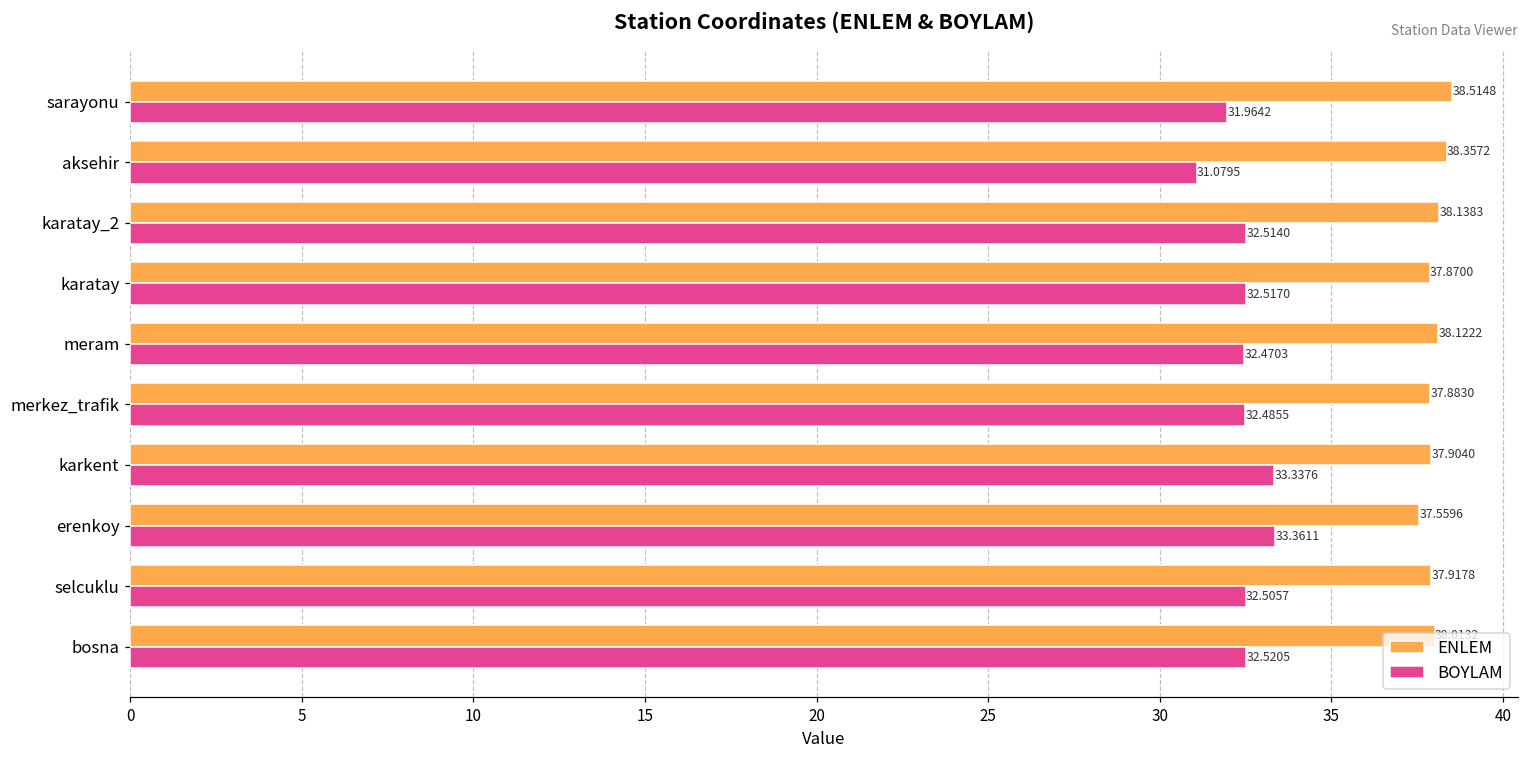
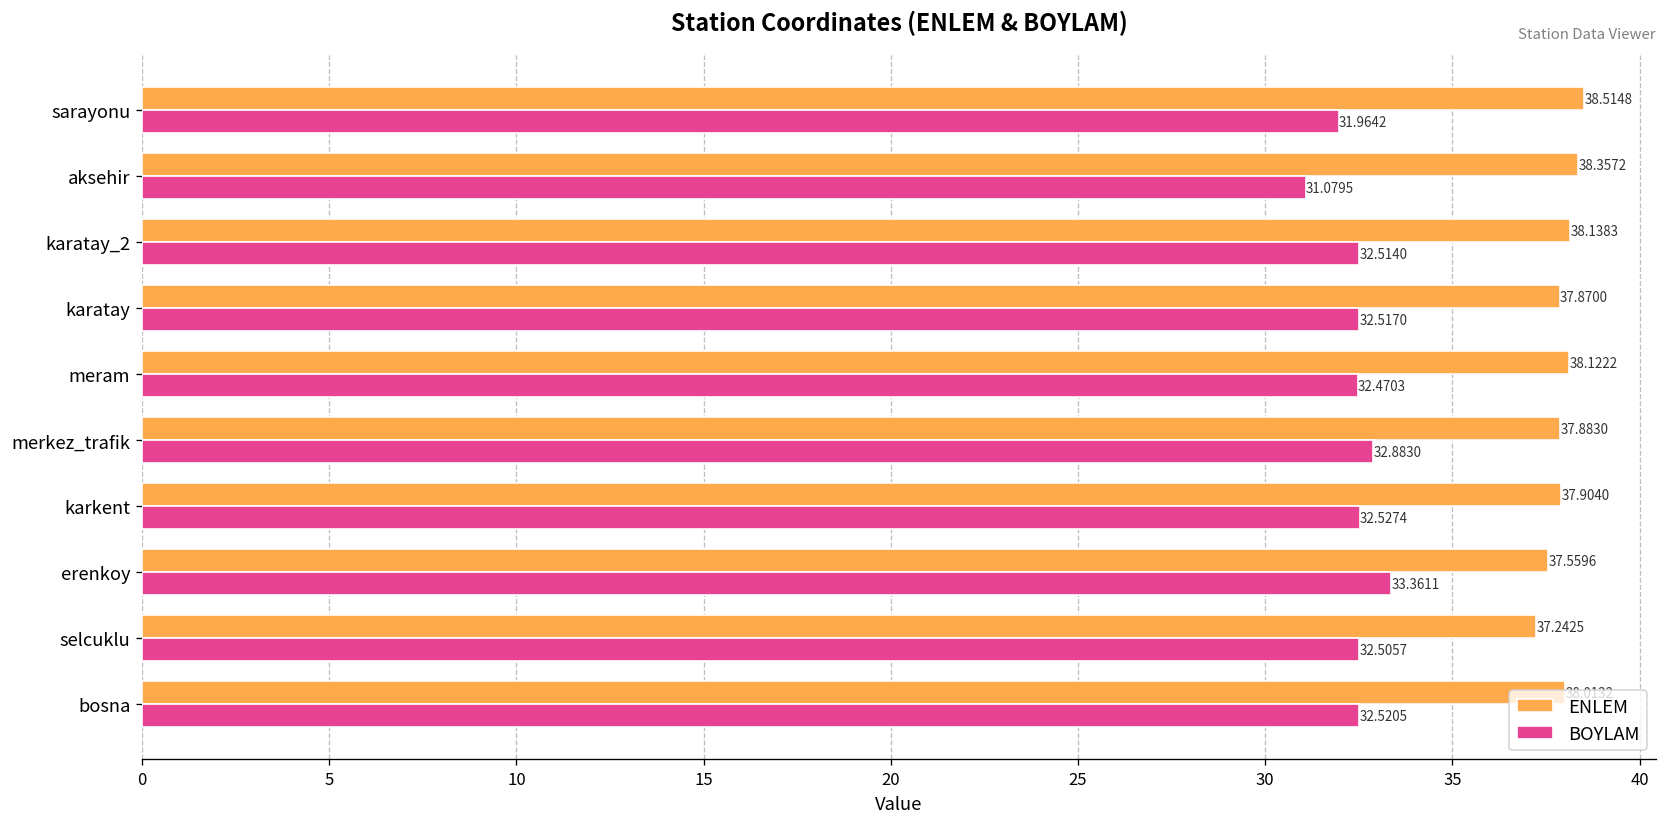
BOYLAM, merkez_trafik: 32.4855 -> 32.8830
BOYLAM, karkent: 33.3376 -> 32.5274
ENLEM, selcuklu: 37.9178 -> 37.2425
